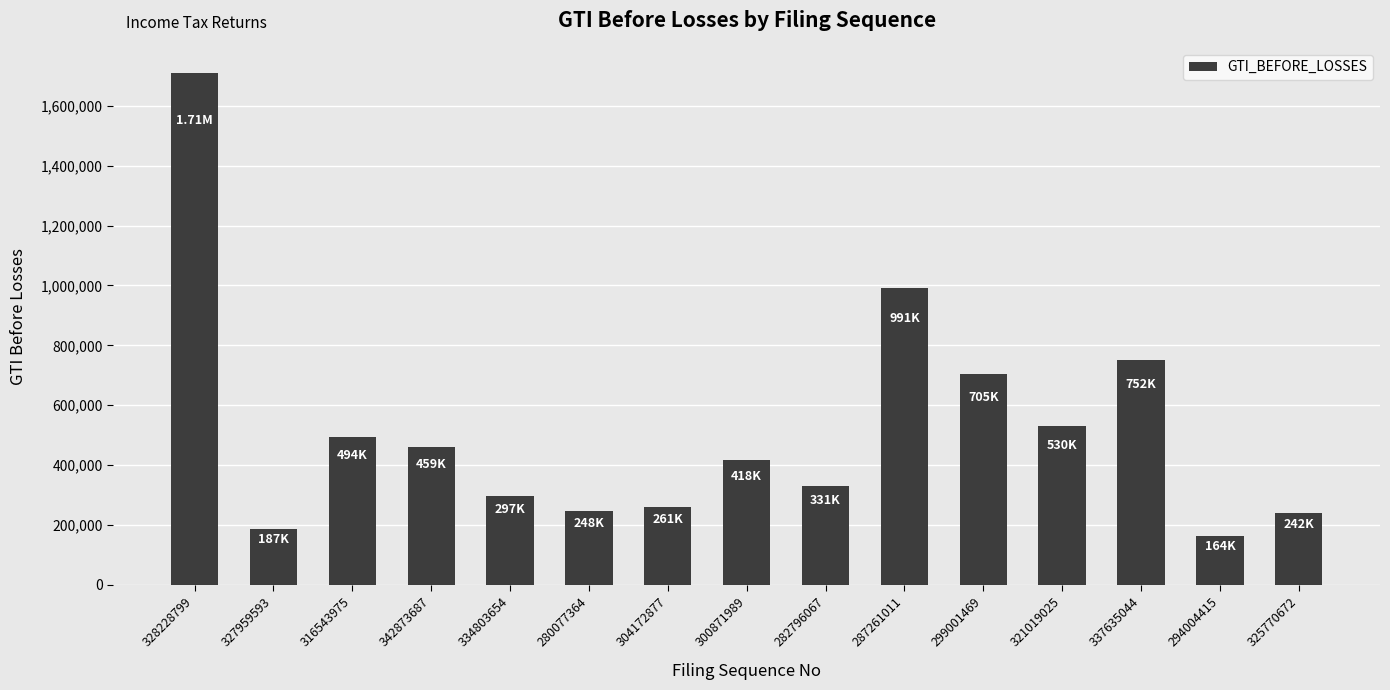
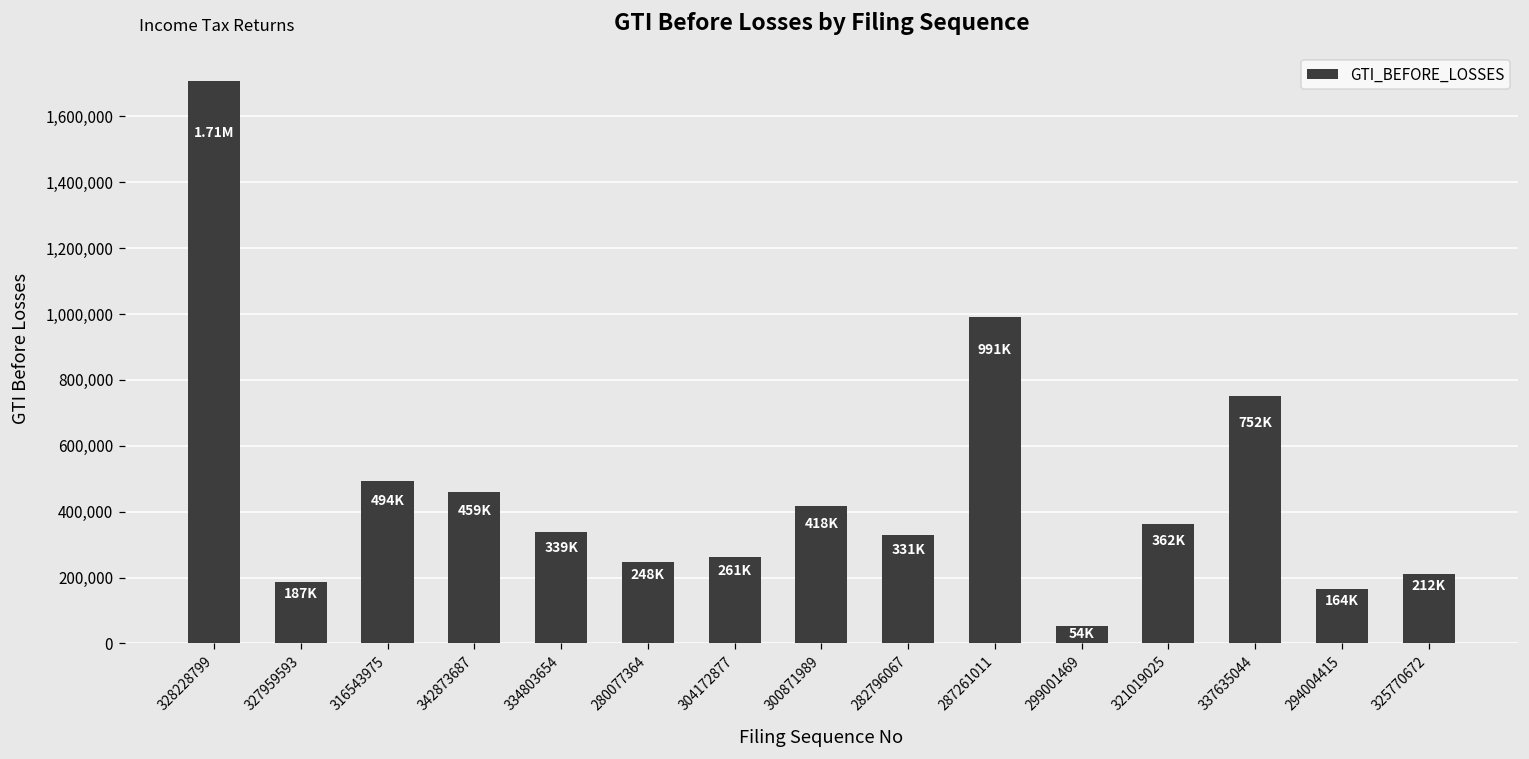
334803654: 297K -> 339K
299001469: 705K -> 54K
321019025: 530K -> 362K
325770672: 242K -> 212K
